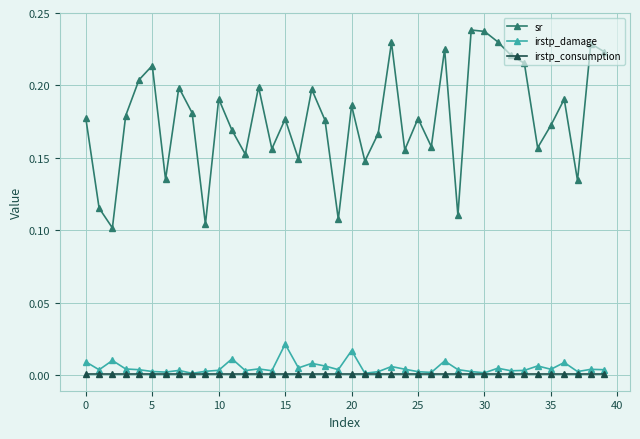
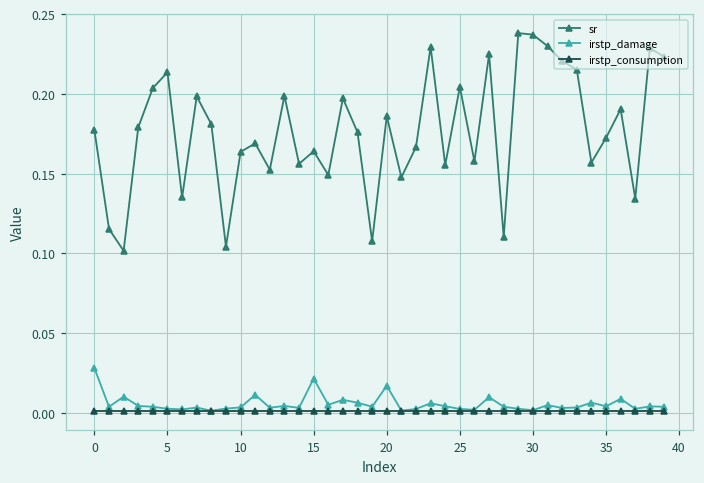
irstp_damage, 0: 0.009 -> 0.028
sr, 10: 0.191 -> 0.164
sr, 15: 0.177 -> 0.164
sr, 25: 0.177 -> 0.204
